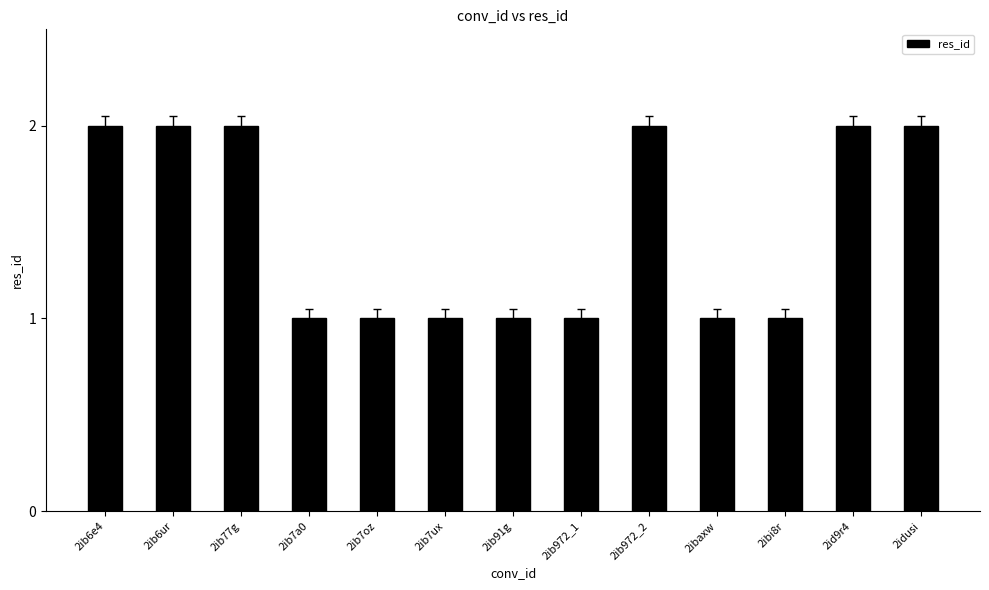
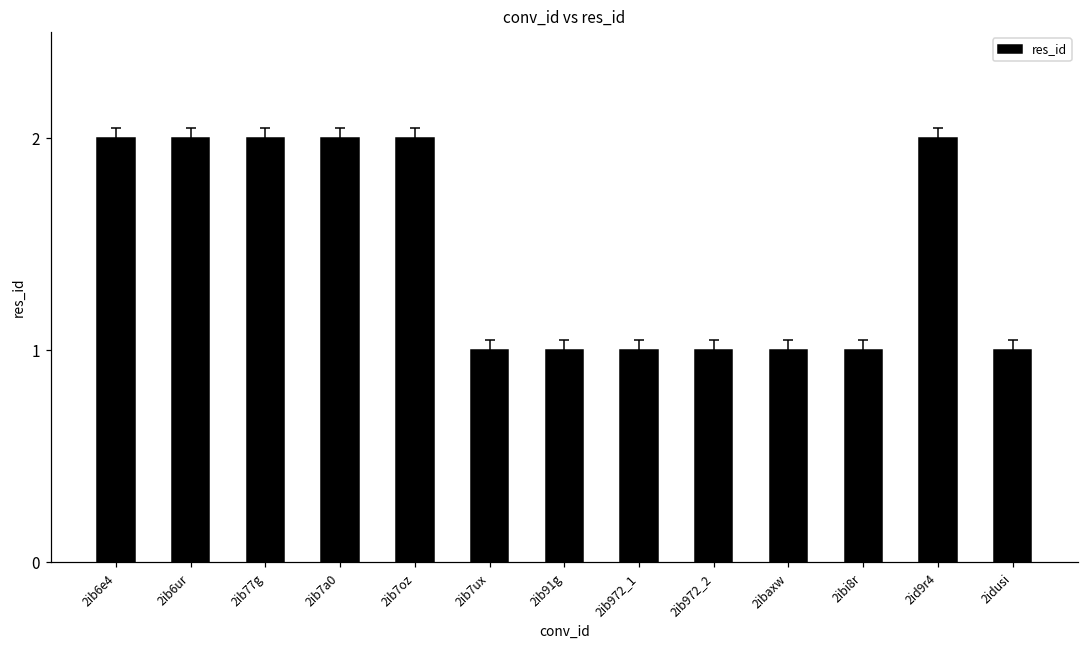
res_id, 2ib7a0: 1 -> 2
res_id, 2ib7oz: 1 -> 2
res_id, 2ib972_2: 2 -> 1
res_id, 2idusi: 2 -> 1
